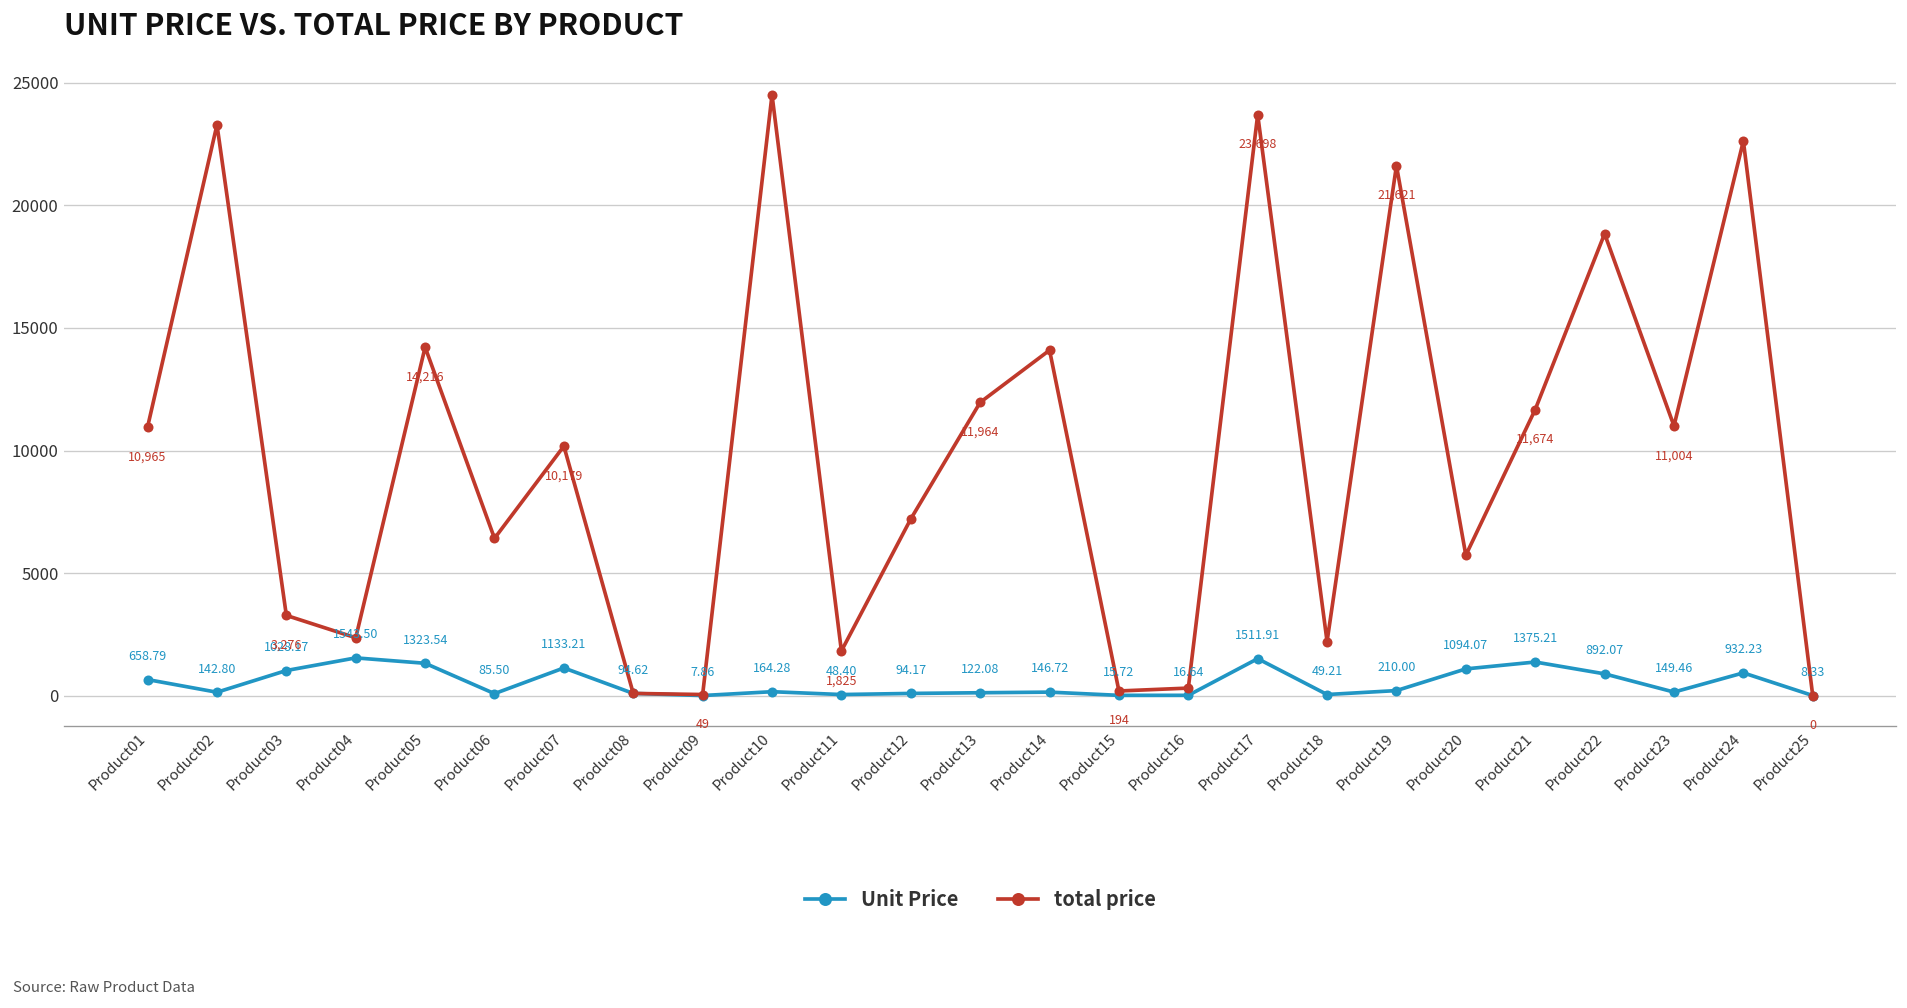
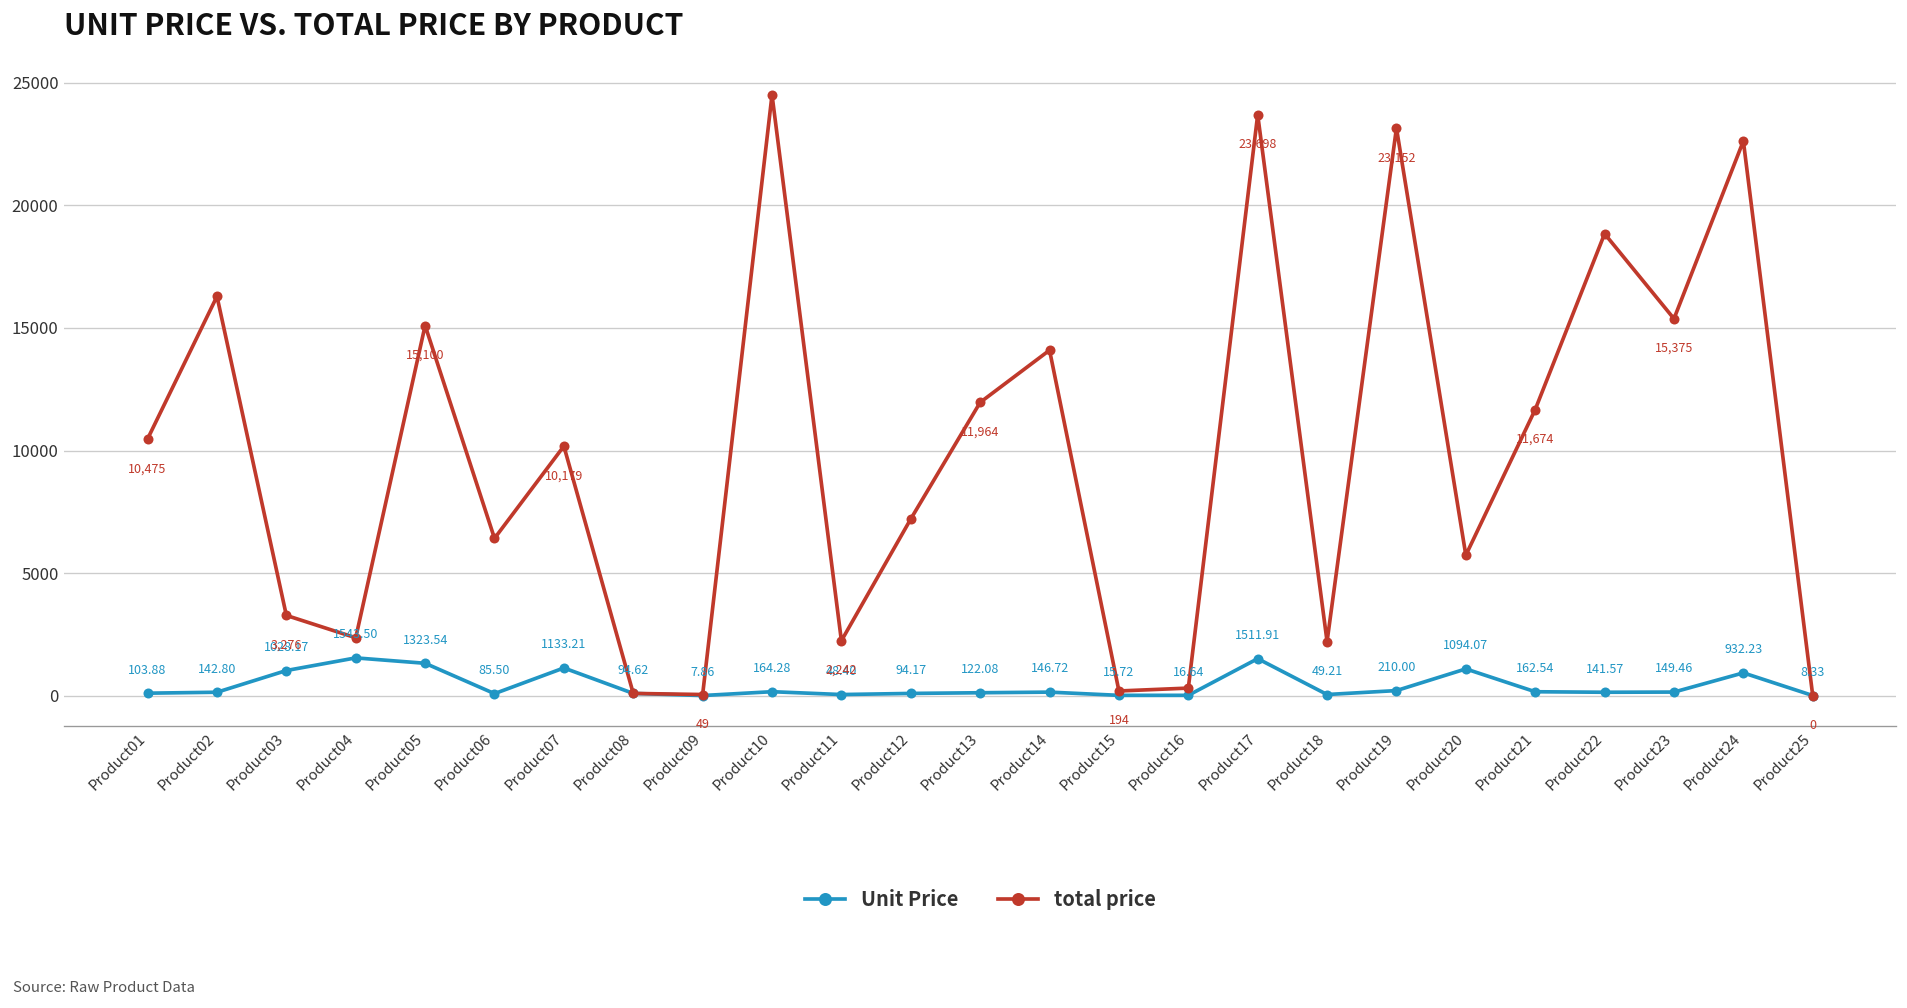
Unit Price, Product01: 658.79 -> 103.88
total price, Product01: 10,965 -> 10,475
total price, Product02: 23300 -> 16300
total price, Product05: 14,216 -> 15,100
total price, Product11: 1,825 -> 2,242
total price, Product19: 21,621 -> 23,152
Unit Price, Product21: 1375.21 -> 162.54
Unit Price, Product22: 892.07 -> 141.57
total price, Product23: 11,004 -> 15,375
